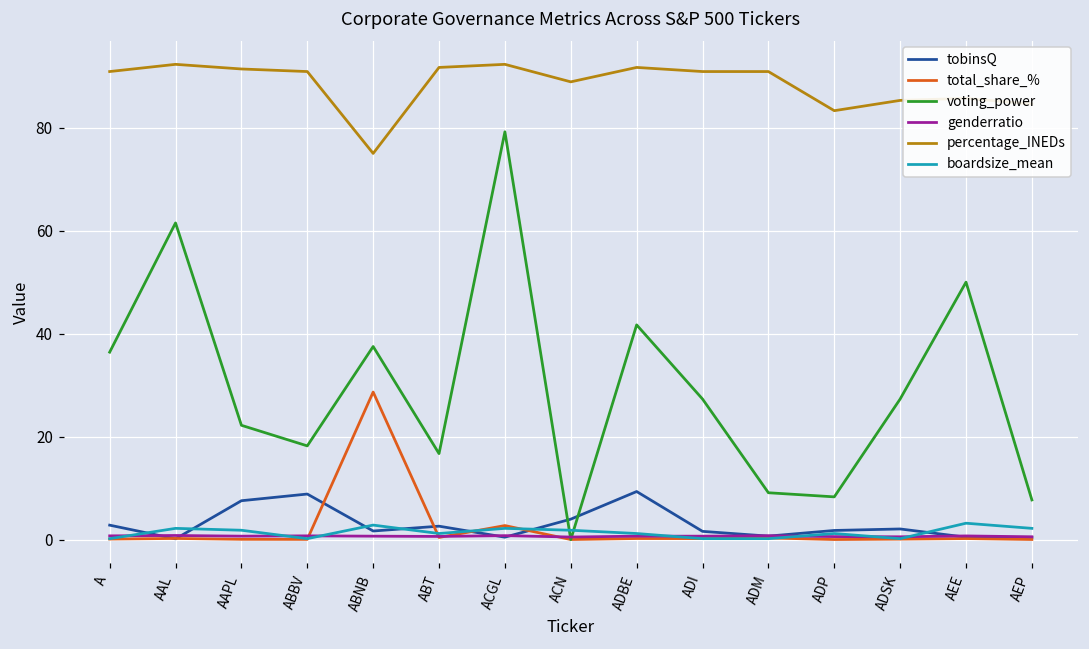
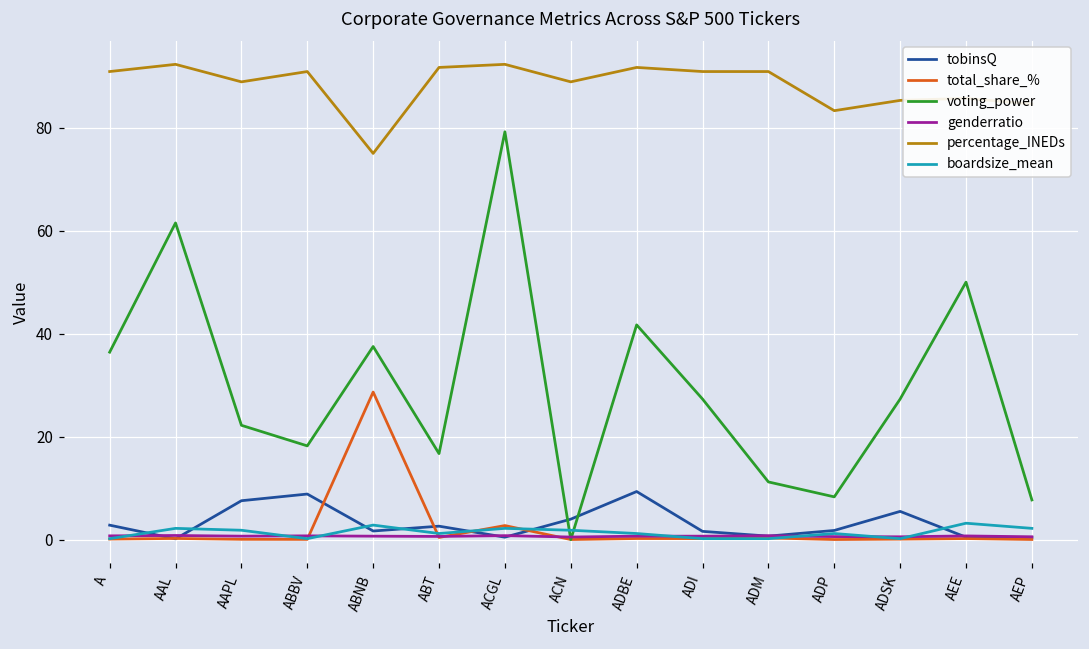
percentage_INEDs, AAPL: 91 -> 89
voting_power, ADM: 9 -> 11
tobinsQ, ADSK: 2 -> 5
